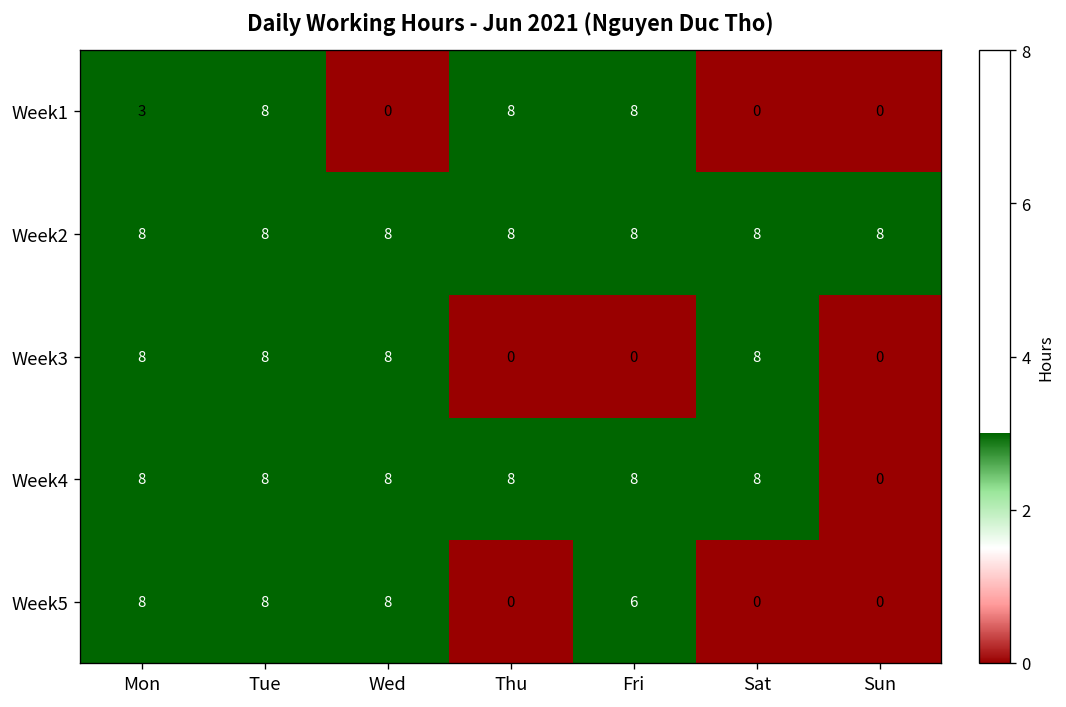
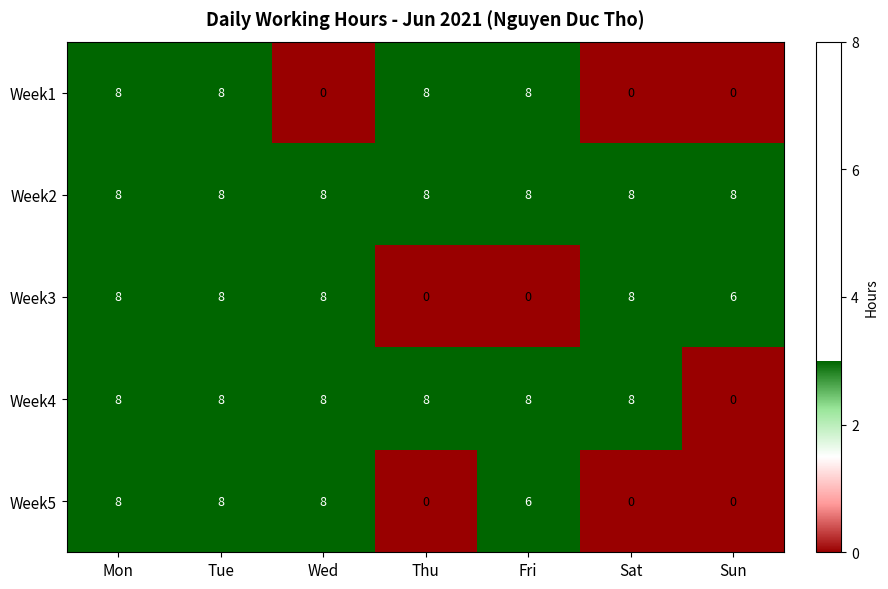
Week1, Mon: 3 -> 8
Week3, Sun: 0 -> 6
